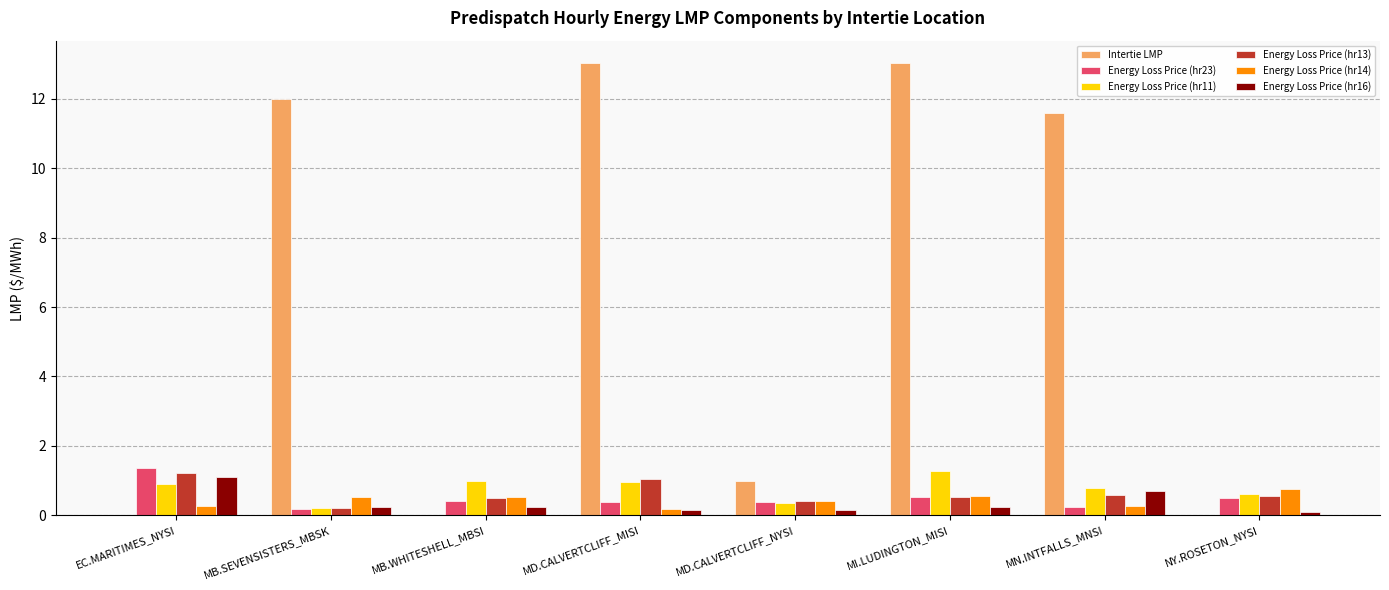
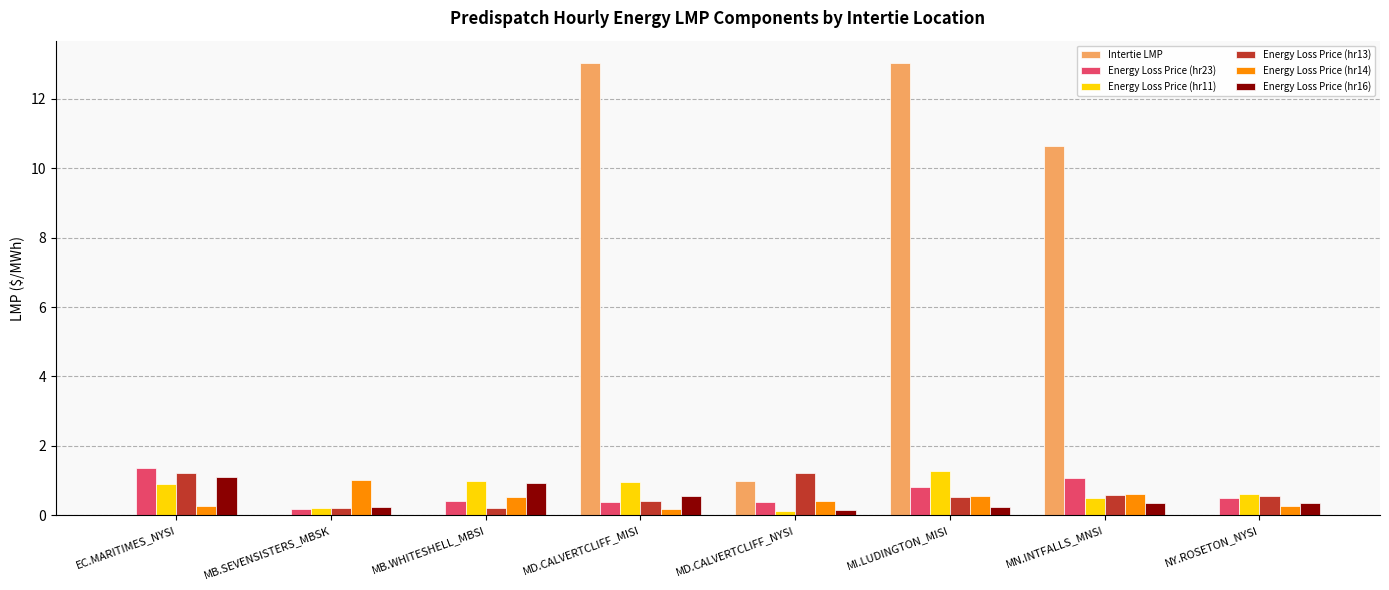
Intertie LMP, MB.SEVENSISTERS_MBSK: 12 -> 0
Energy Loss Price (hr14), MB.SEVENSISTERS_MBSK: 0.5 -> 1.0
Energy Loss Price (hr13), MB.WHITESHELL_MBSI: 0.5 -> 0.2
Energy Loss Price (hr16), MB.WHITESHELL_MBSI: 0.2 -> 0.9
Energy Loss Price (hr13), MD.CALVERTCLIFF_MISI: 1.0 -> 0.4
Energy Loss Price (hr16), MD.CALVERTCLIFF_MISI: 0.2 -> 0.6
Energy Loss Price (hr11), MD.CALVERTCLIFF_NYSI: 0.4 -> 0.1
Energy Loss Price (hr13), MD.CALVERTCLIFF_NYSI: 0.4 -> 1.2
Energy Loss Price (hr23), MI.LUDINGTON_MISI: 0.5 -> 0.8
Intertie LMP, MN.INTFALLS_MNSI: 11.6 -> 10.7
Energy Loss Price (hr23), MN.INTFALLS_MNSI: 0.2 -> 1.1
Energy Loss Price (hr11), MN.INTFALLS_MNSI: 0.8 -> 0.5
Energy Loss Price (hr14), MN.INTFALLS_MNSI: 0.3 -> 0.6
Energy Loss Price (hr16), MN.INTFALLS_MNSI: 0.7 -> 0.4
Energy Loss Price (hr14), NY.ROSETON_NYSI: 0.8 -> 0.3
Energy Loss Price (hr16), NY.ROSETON_NYSI: 0.1 -> 0.4
